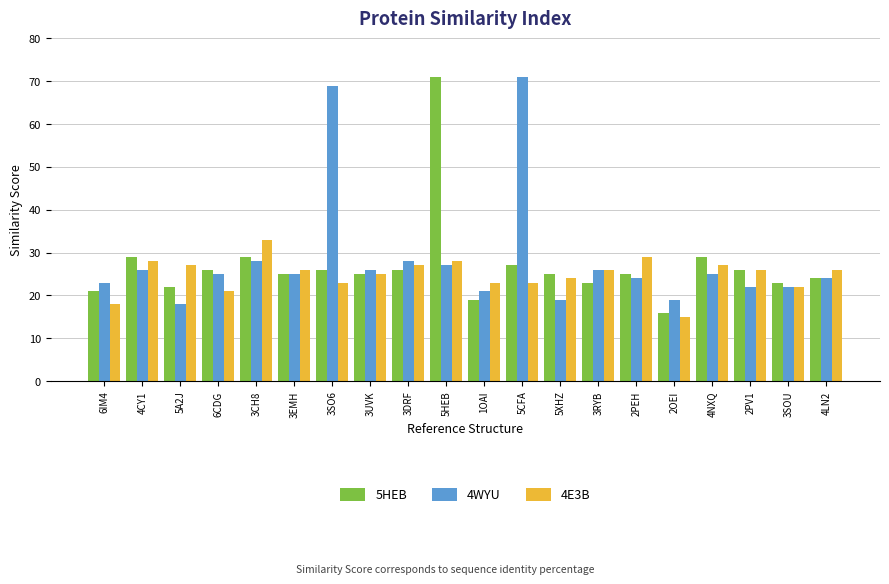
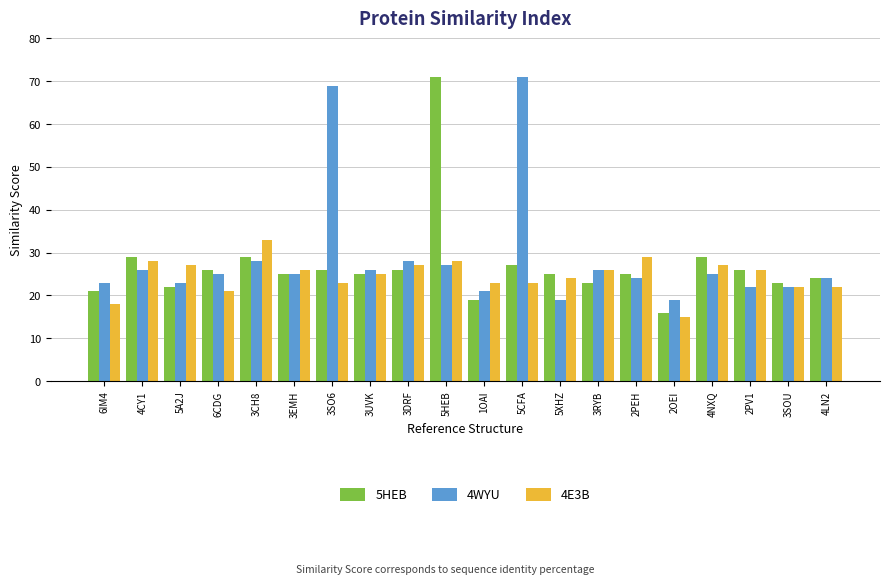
4WYU, 5A2J: 18 -> 23
4E3B, 4LN2: 26 -> 22
